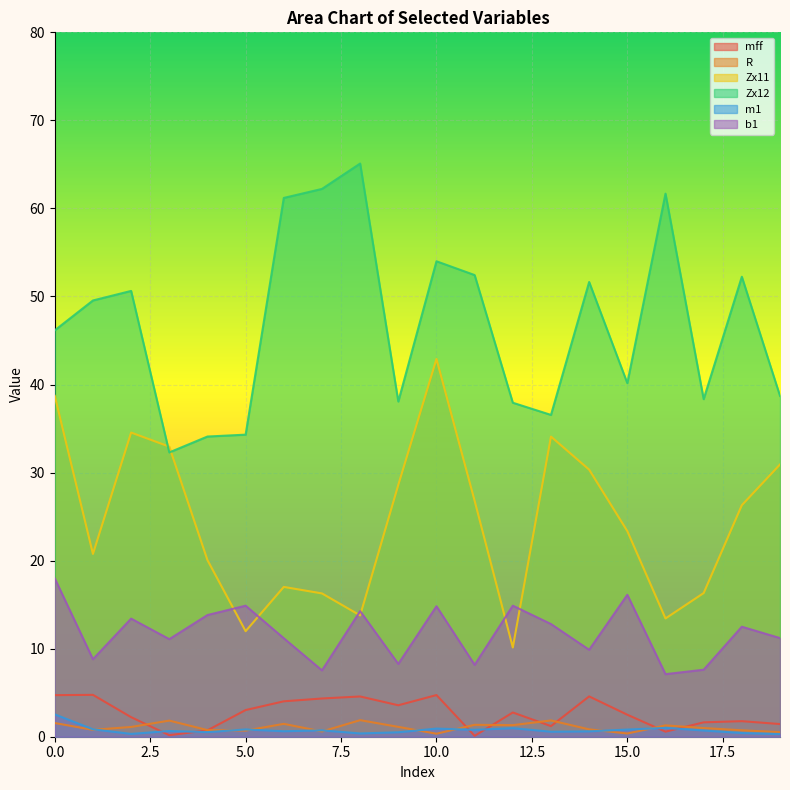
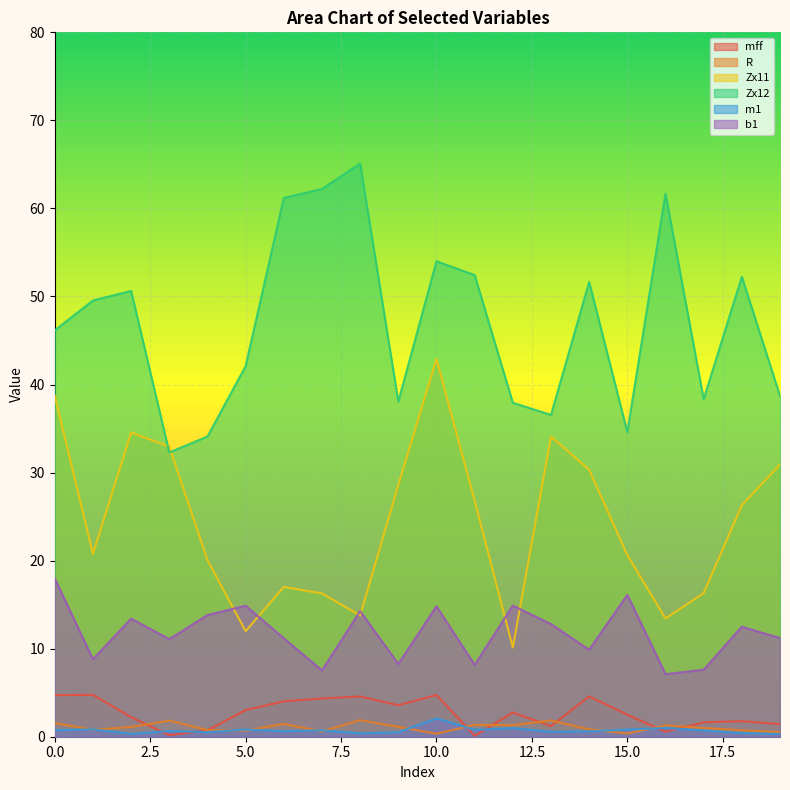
m1, 0.0: 3 -> 1
Zx12, 5.0: 34 -> 42
m1, 10.0: 1 -> 2
Zx11, 15.0: 23 -> 21
Zx12, 15.0: 40 -> 35
